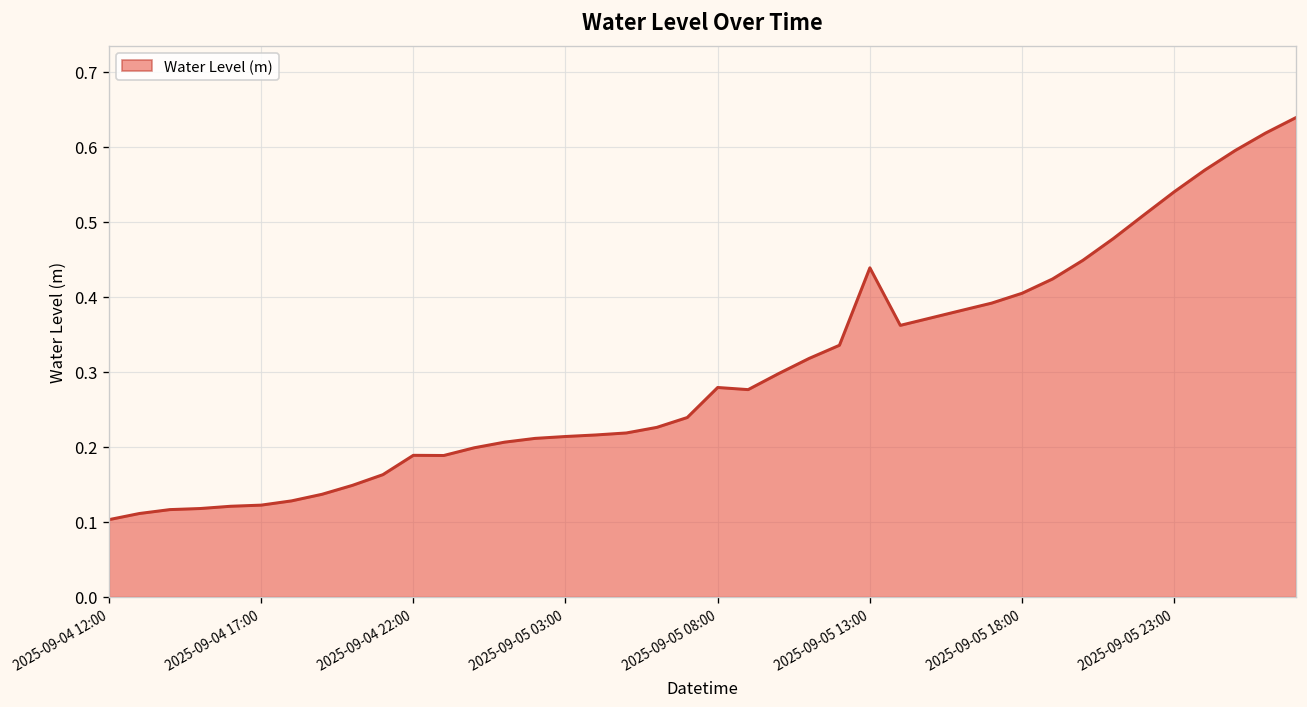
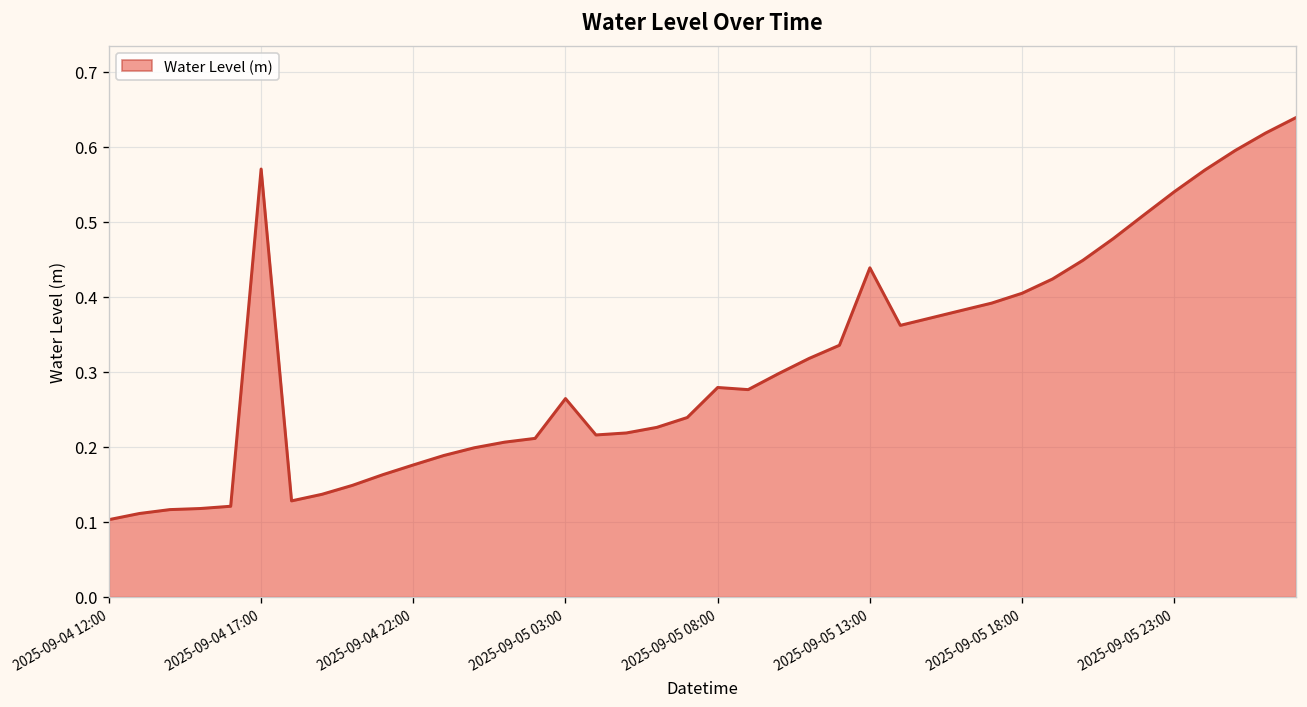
2025-09-04 17:00: 0.12 -> 0.57
2025-09-04 22:00: 0.19 -> 0.18
2025-09-05 03:00: 0.21 -> 0.26
